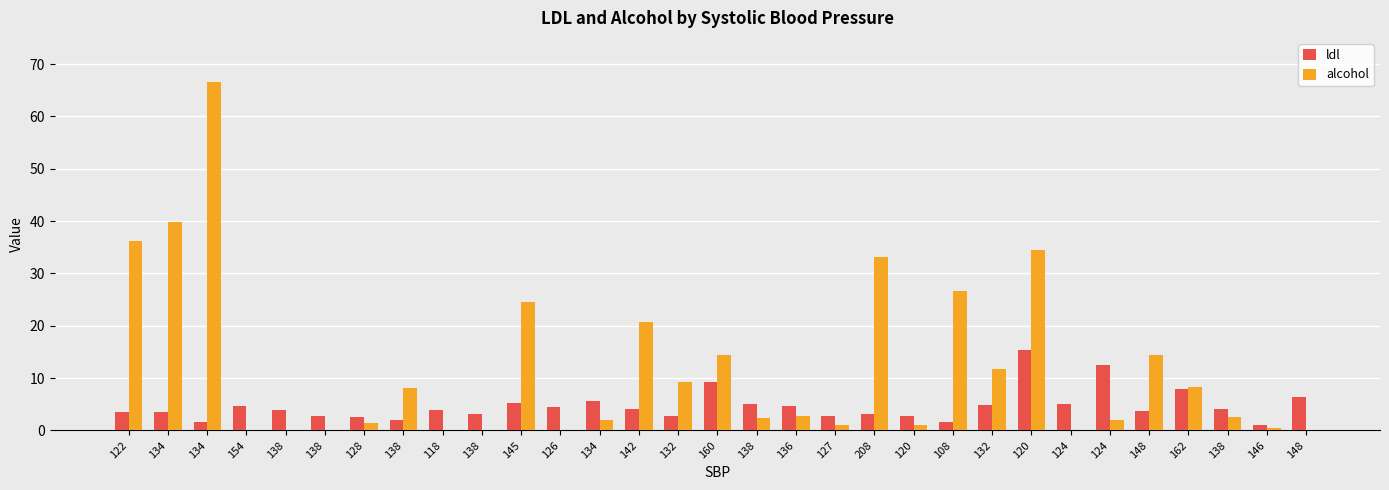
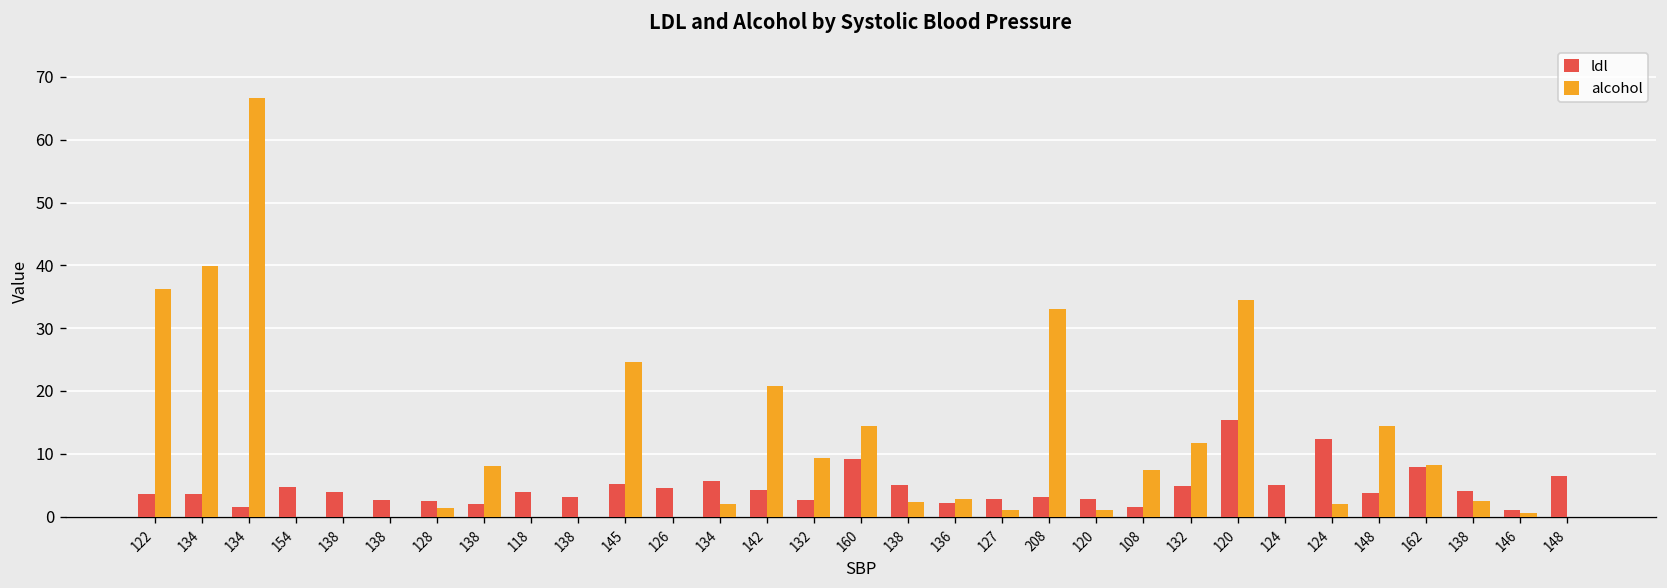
ldl, 136: 5 -> 2
alcohol, 108: 27 -> 7
